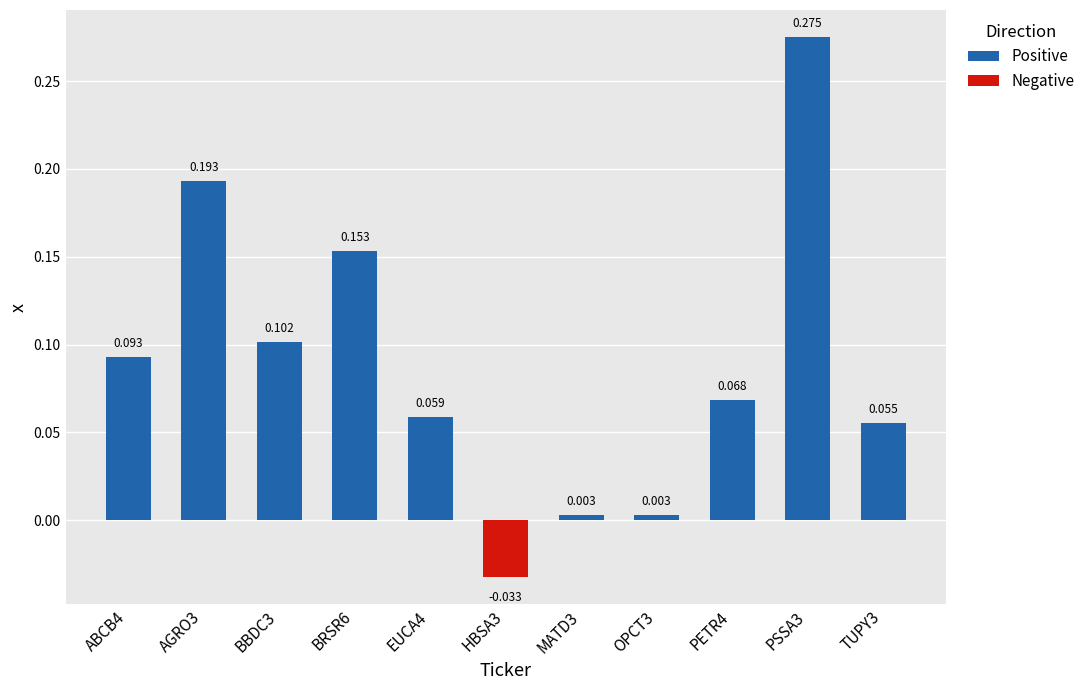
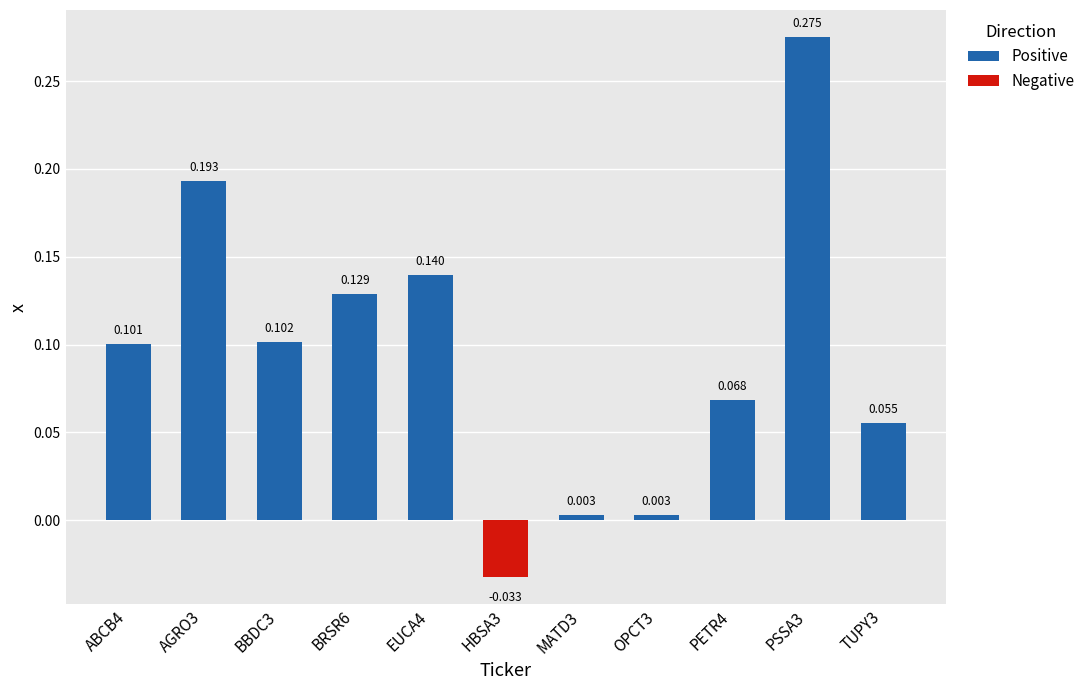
ABCB4: 0.093 -> 0.101
BRSR6: 0.153 -> 0.129
EUCA4: 0.059 -> 0.140
